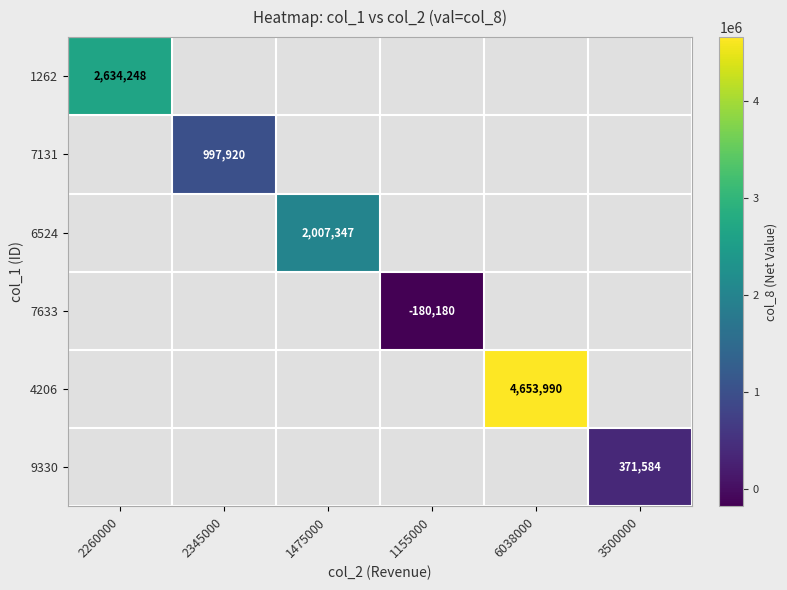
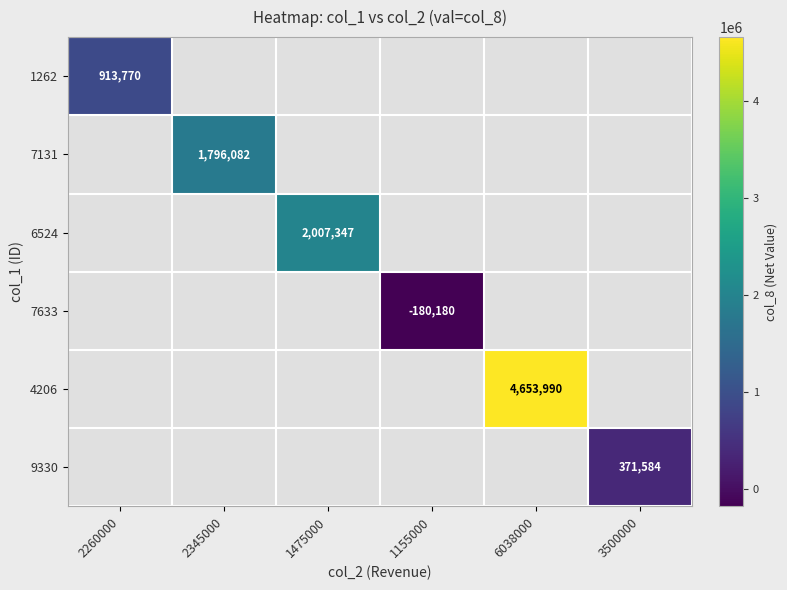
1262, 2260000: 2,634,248 -> 913,770
7131, 2345000: 997,920 -> 1,796,082
